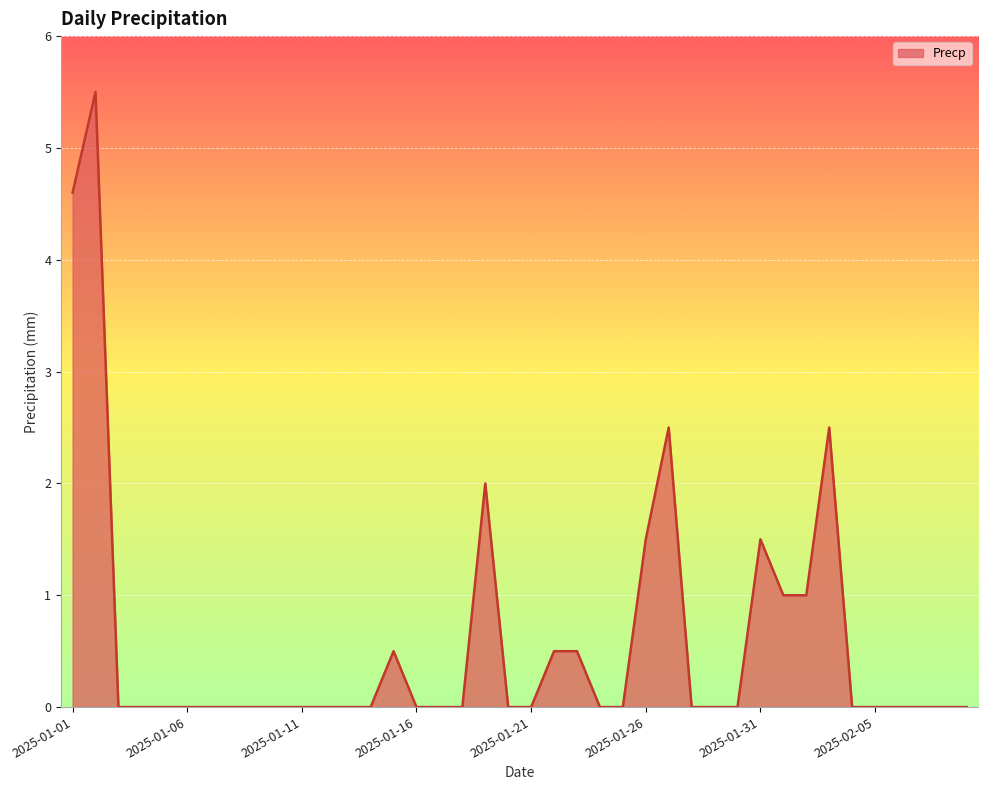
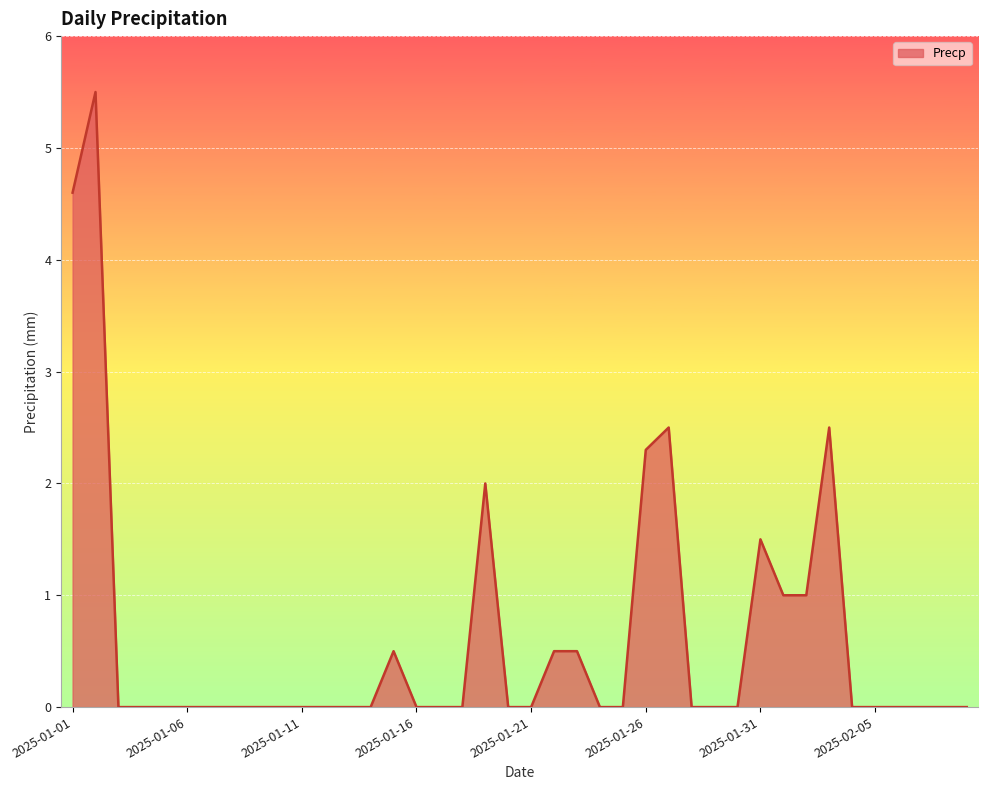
2025-01-26: 1.5 -> 2.3
